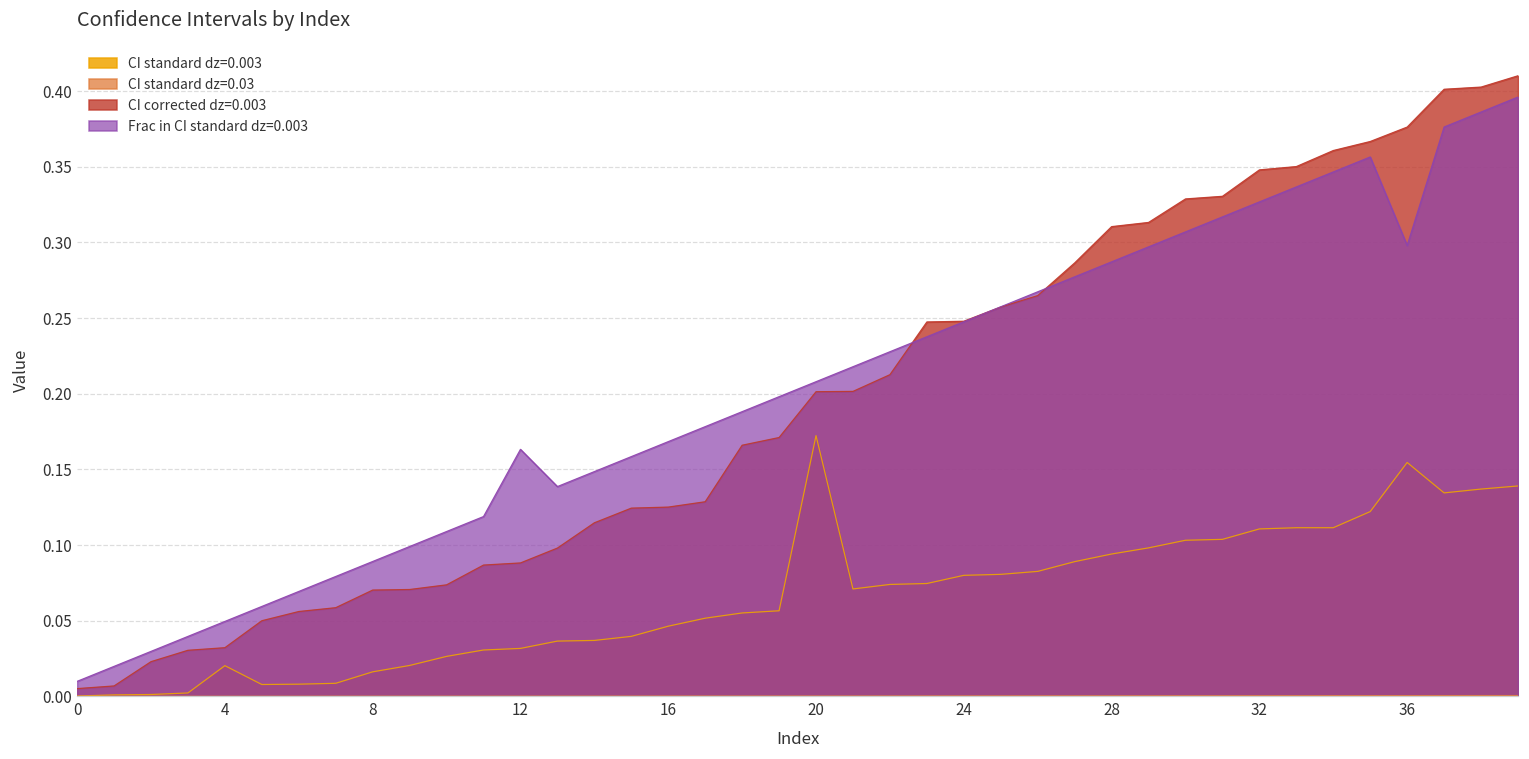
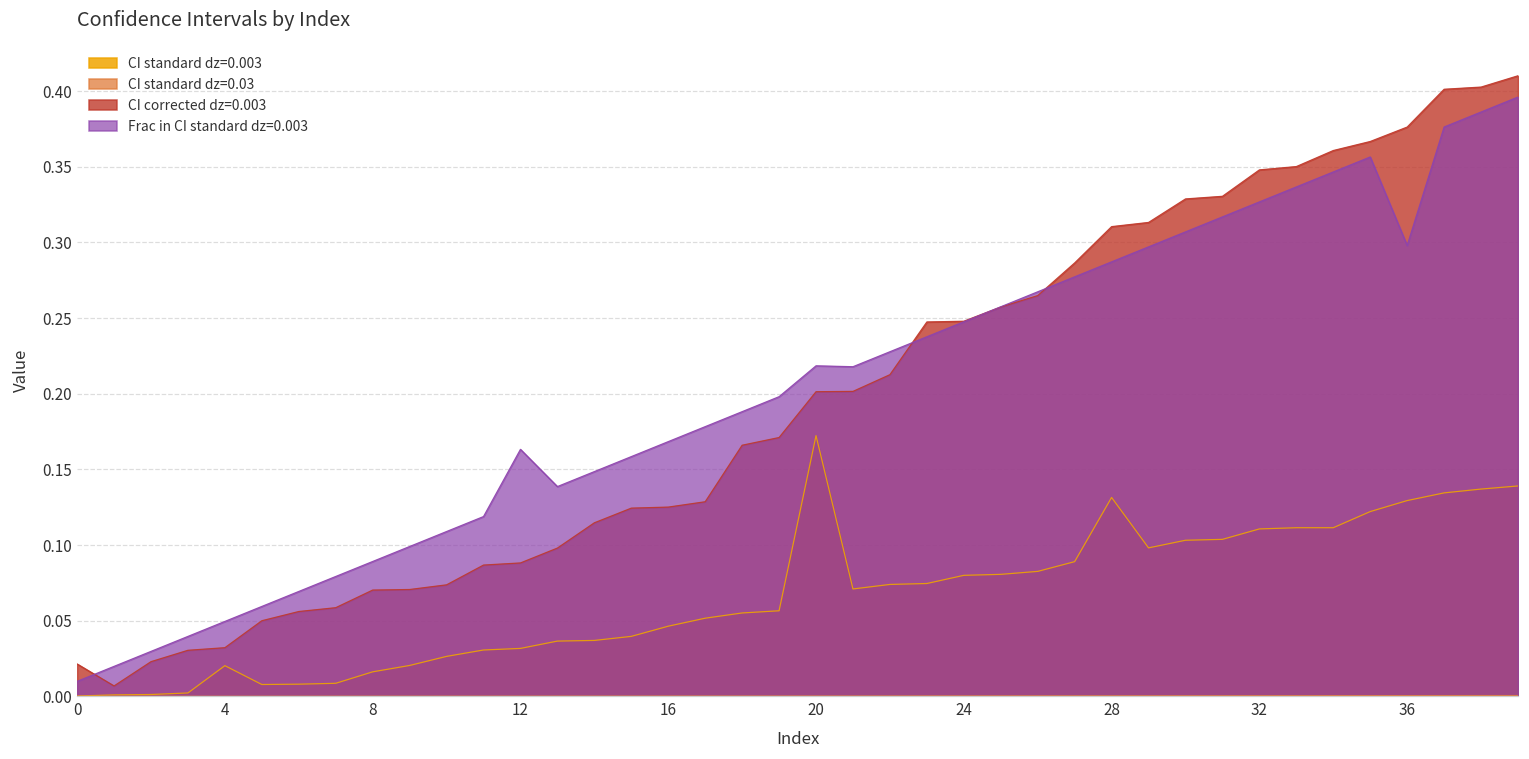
CI corrected dz=0.003, 0: 0.005 -> 0.021
Frac in CI standard dz=0.003, 20: 0.208 -> 0.218
CI standard dz=0.003, 28: 0.094 -> 0.131
CI standard dz=0.003, 36: 0.155 -> 0.129
